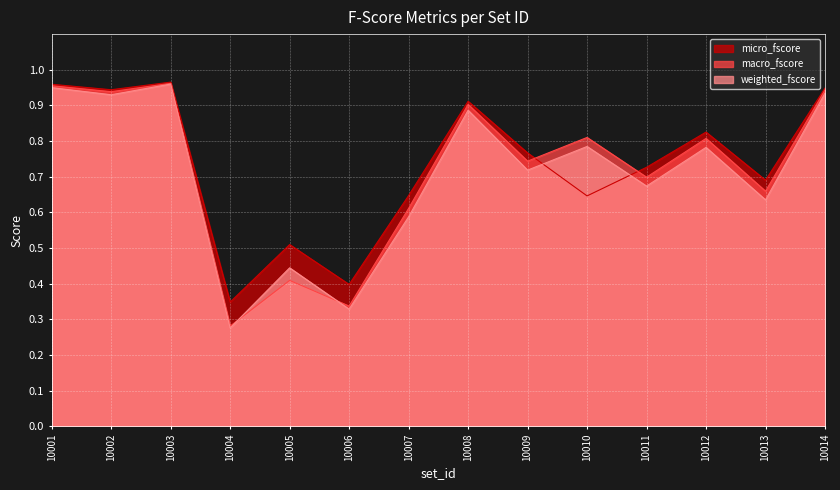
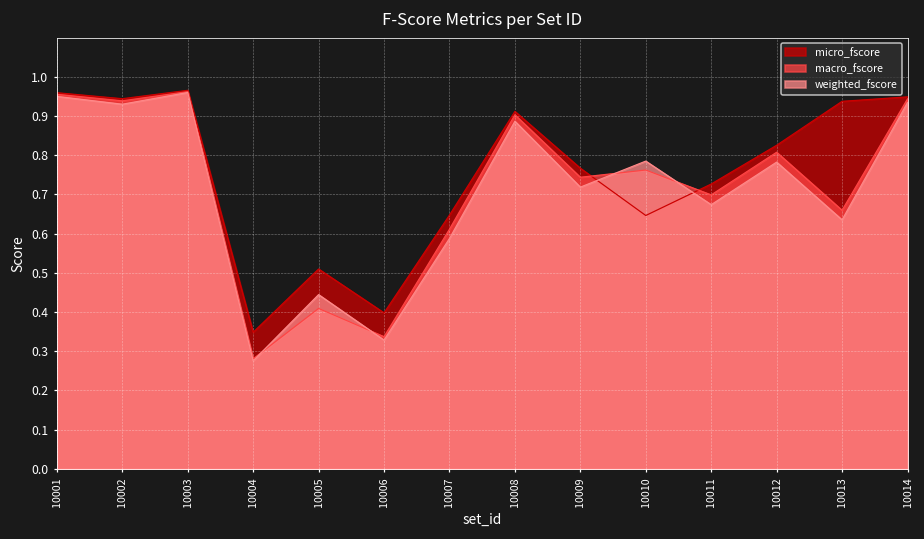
macro_fscore, 10010: 0.81 -> 0.76
micro_fscore, 10013: 0.69 -> 0.94
